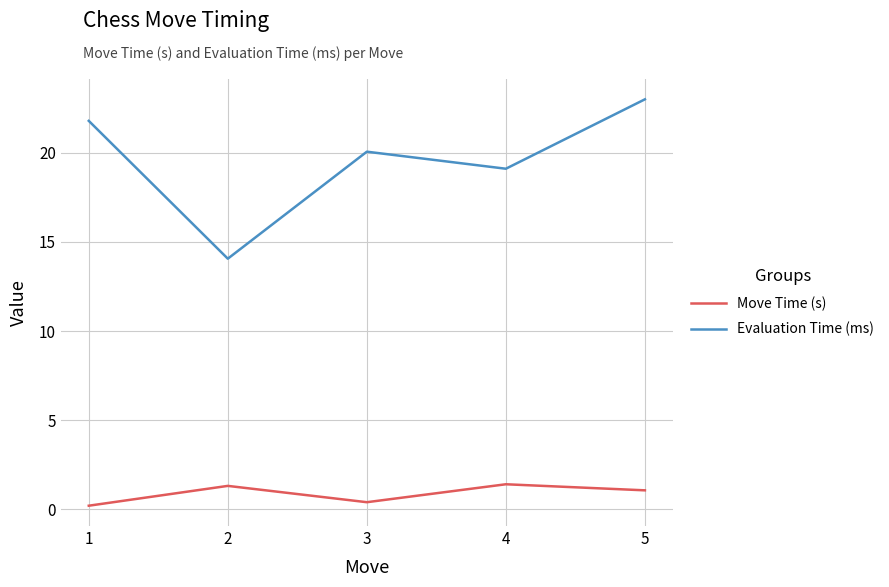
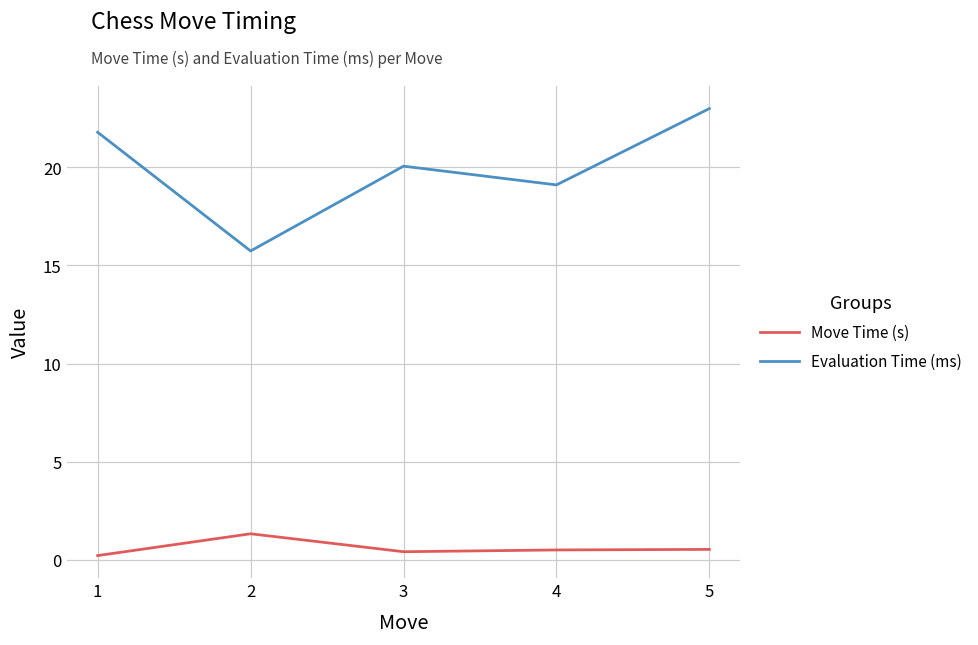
Evaluation Time (ms), 2: 14.1 -> 15.7
Move Time (s), 4: 1.4 -> 0.5
Move Time (s), 5: 1.1 -> 0.5
